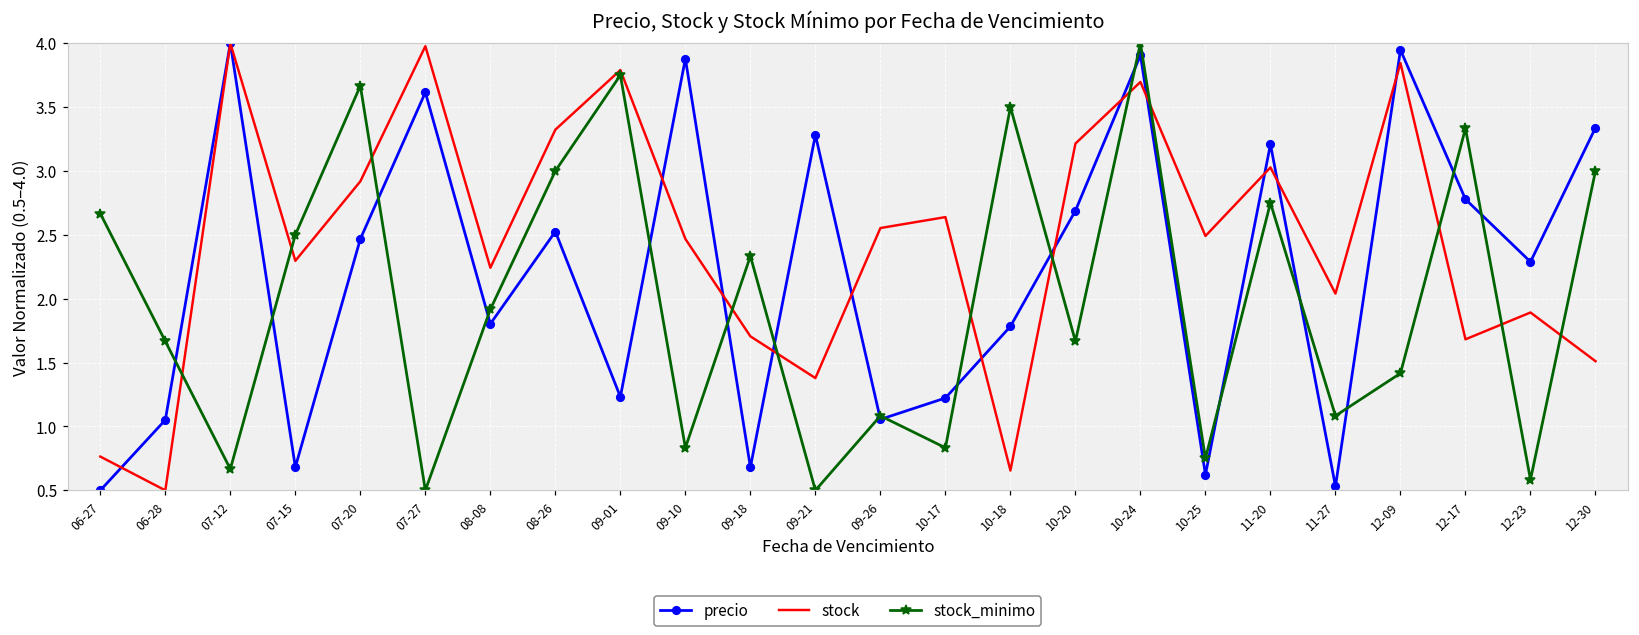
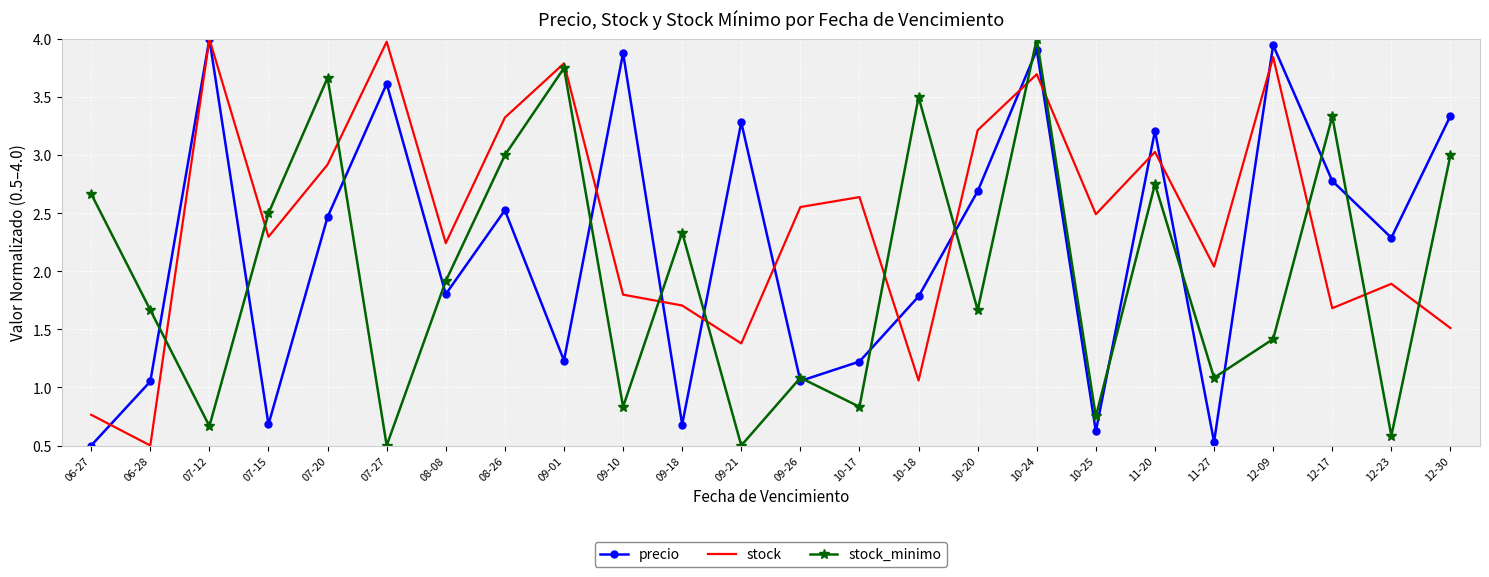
stock, 09-10: 2.47 -> 1.80
stock, 10-18: 0.66 -> 1.06
